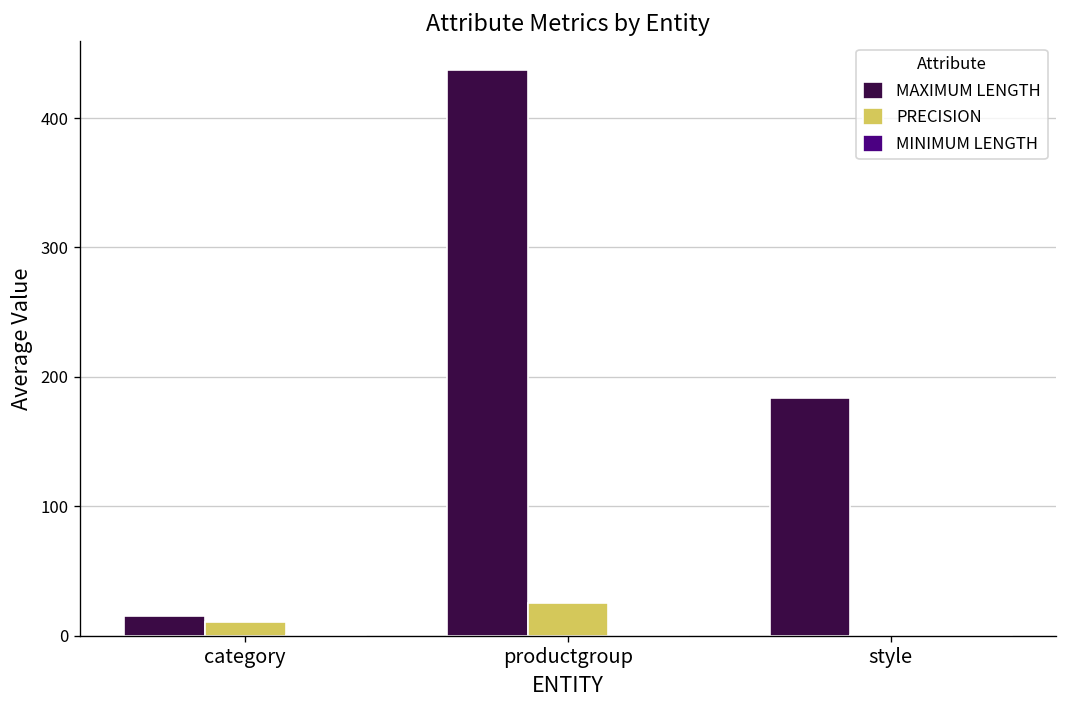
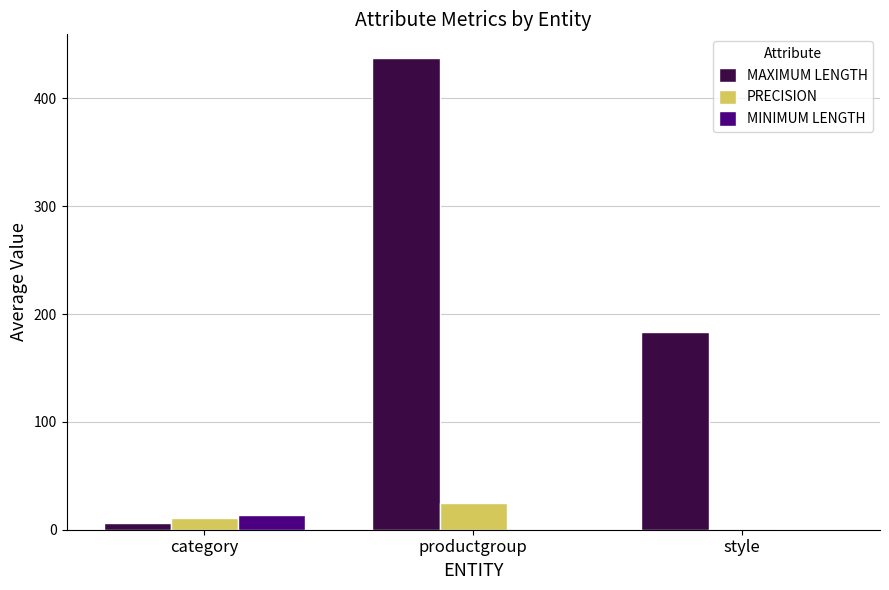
MAXIMUM LENGTH, category: 15 -> 6
MINIMUM LENGTH, category: 0 -> 13
